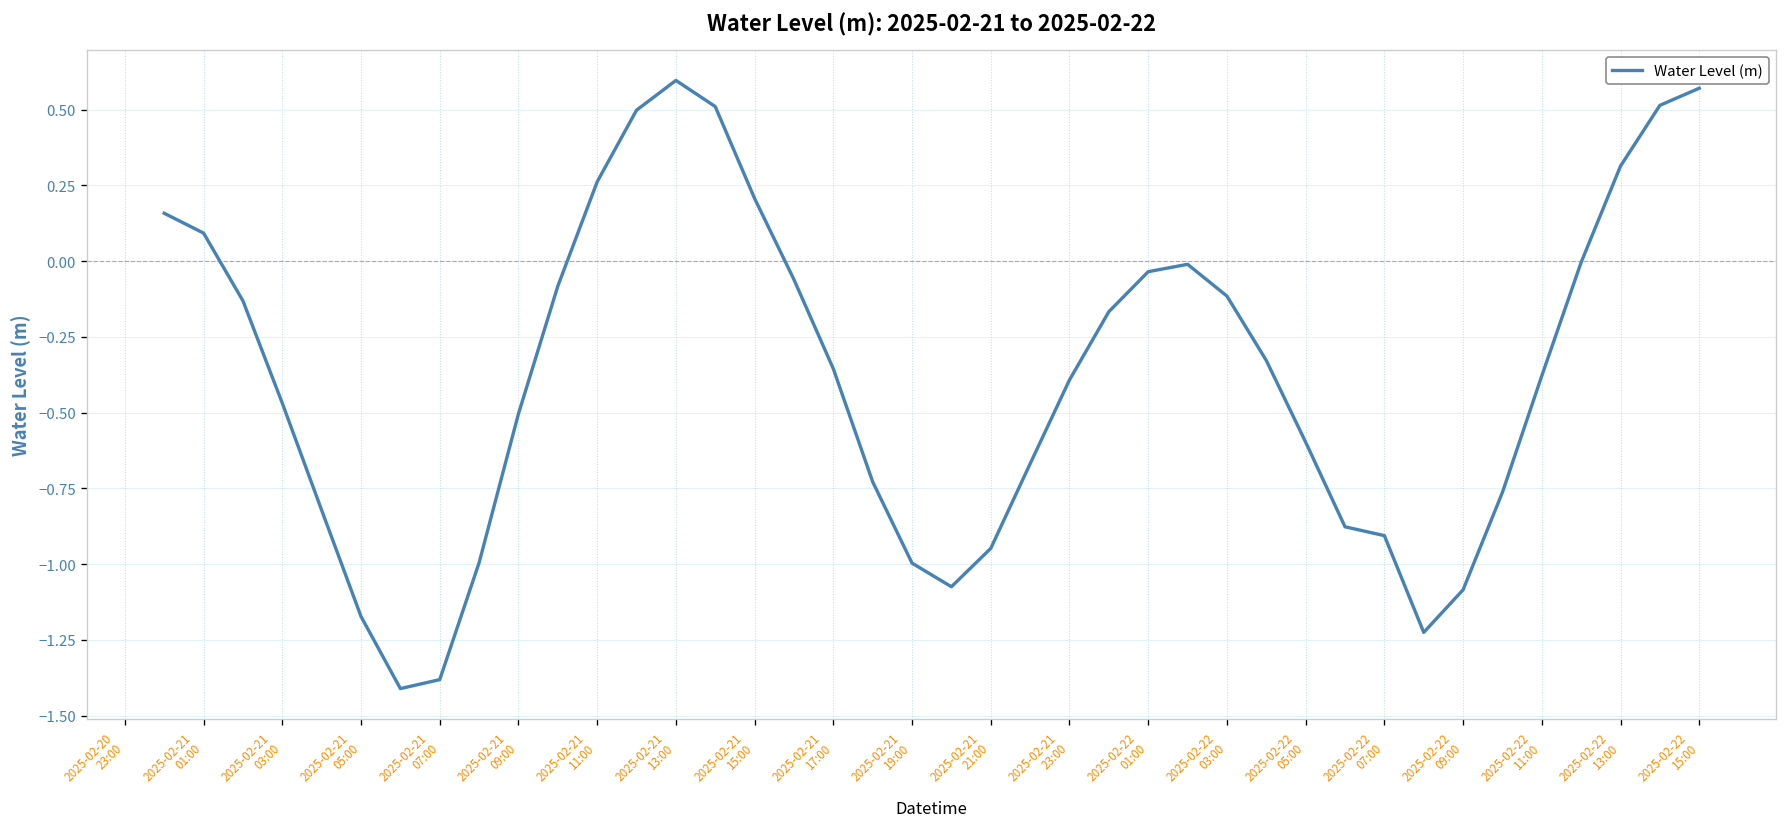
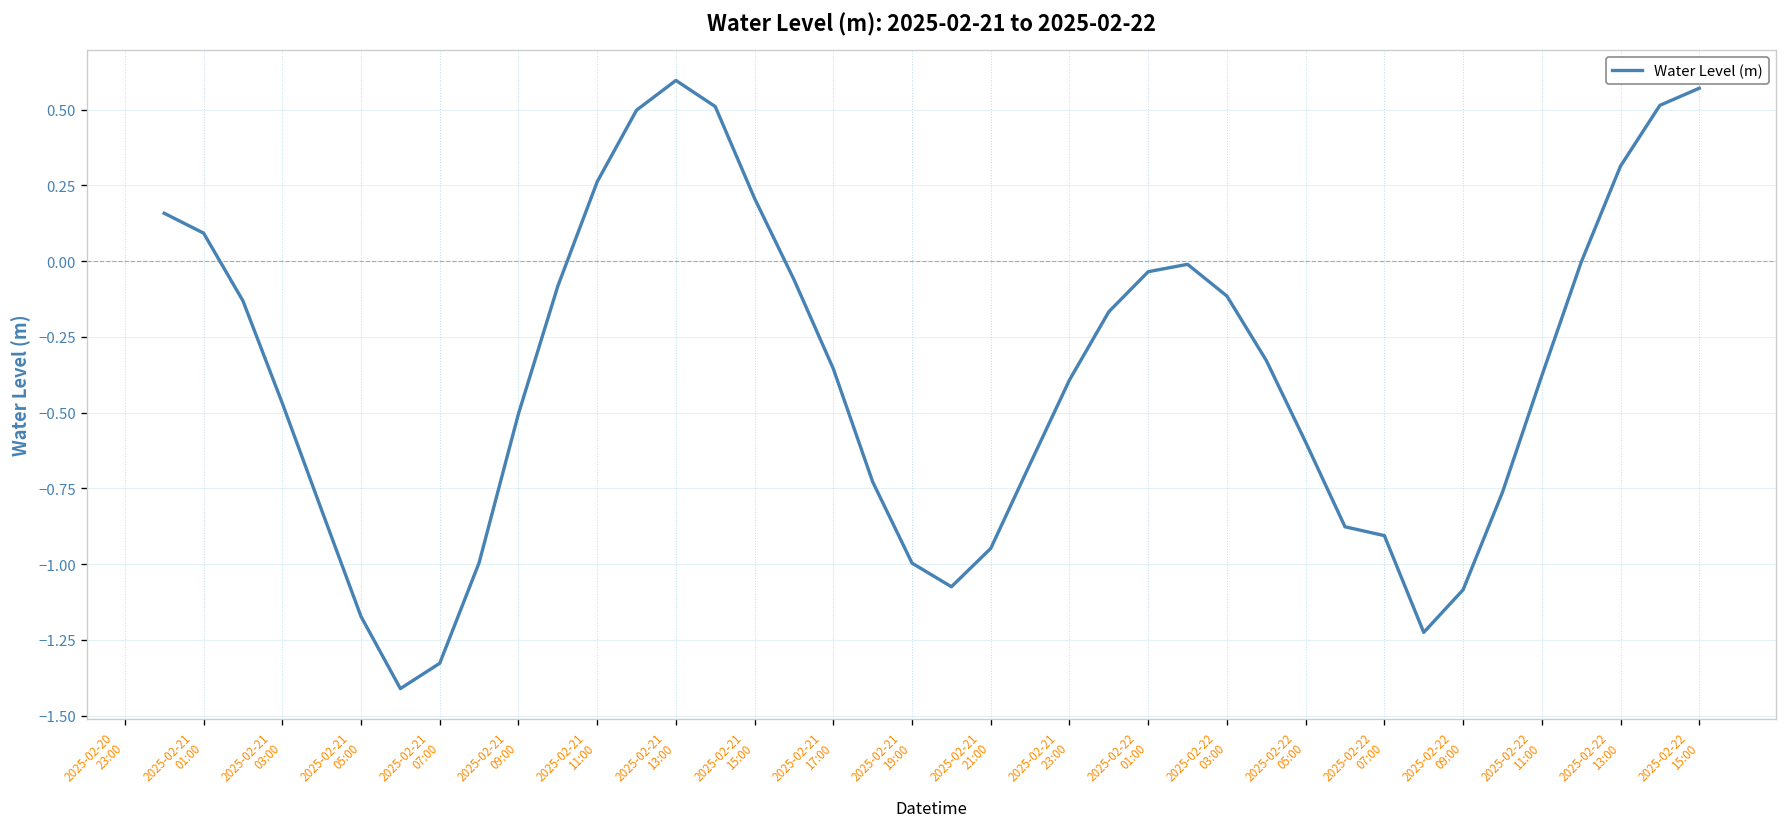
2025-02-21 07:00: -1.38 -> -1.33
